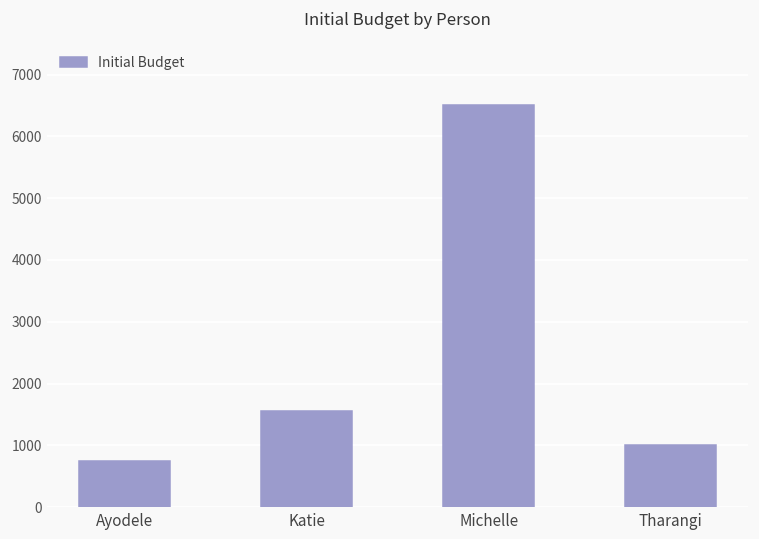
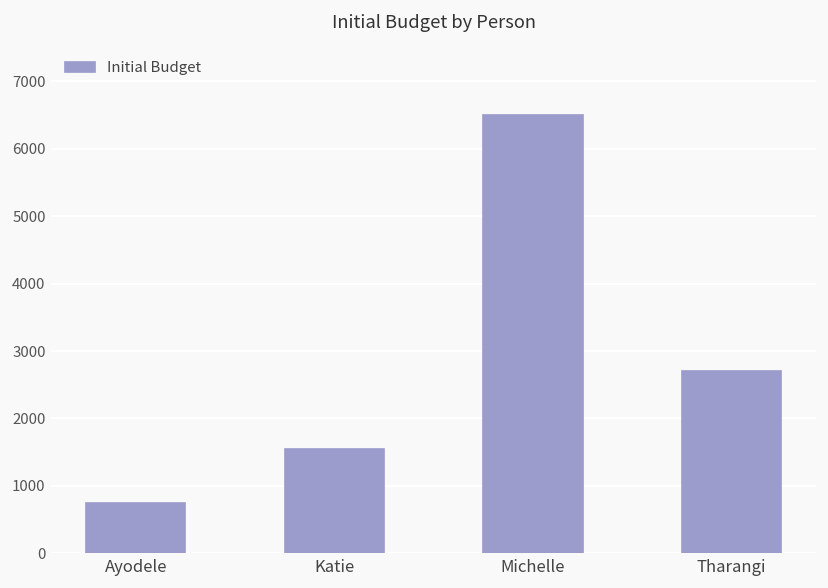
Tharangi: 1000 -> 2700
